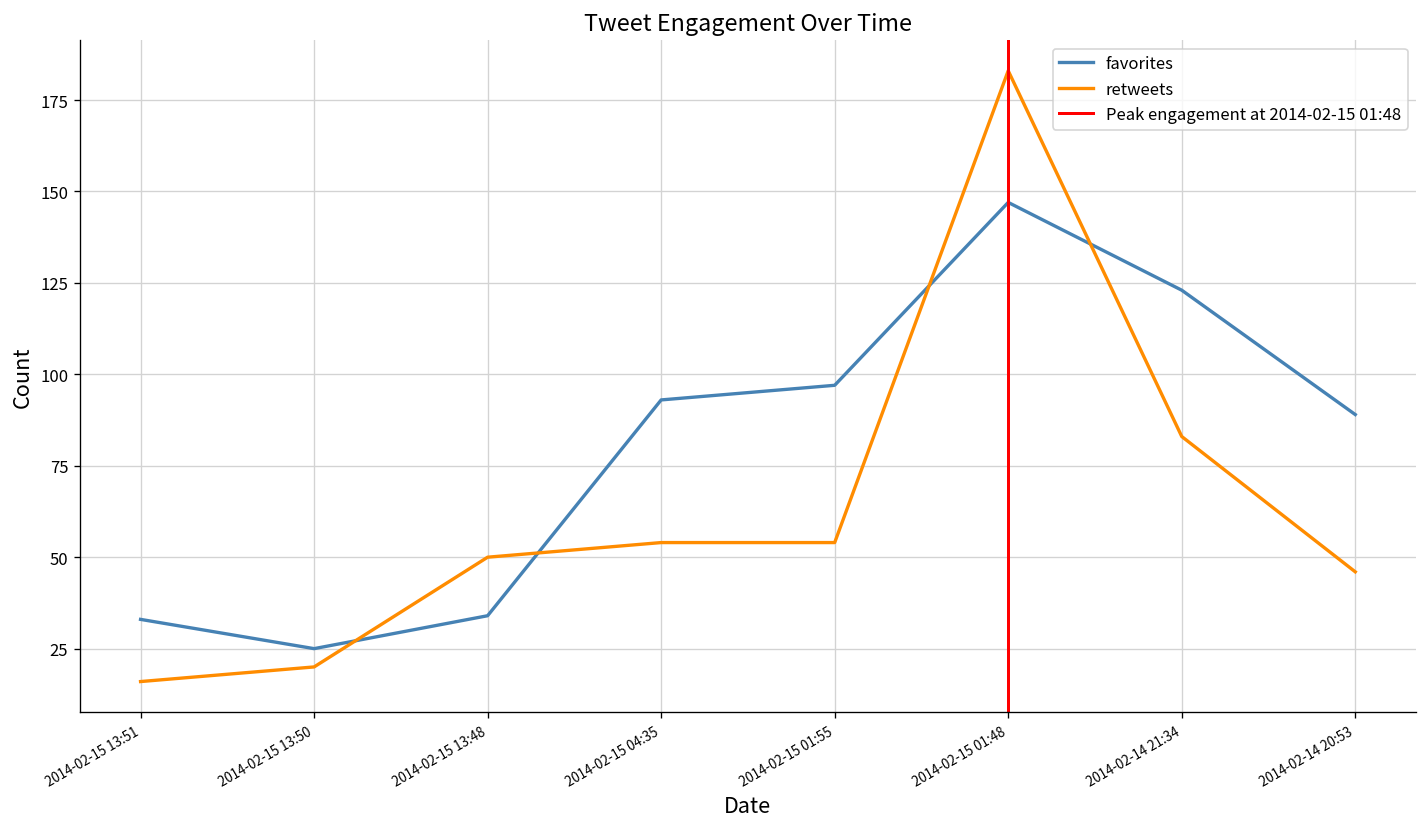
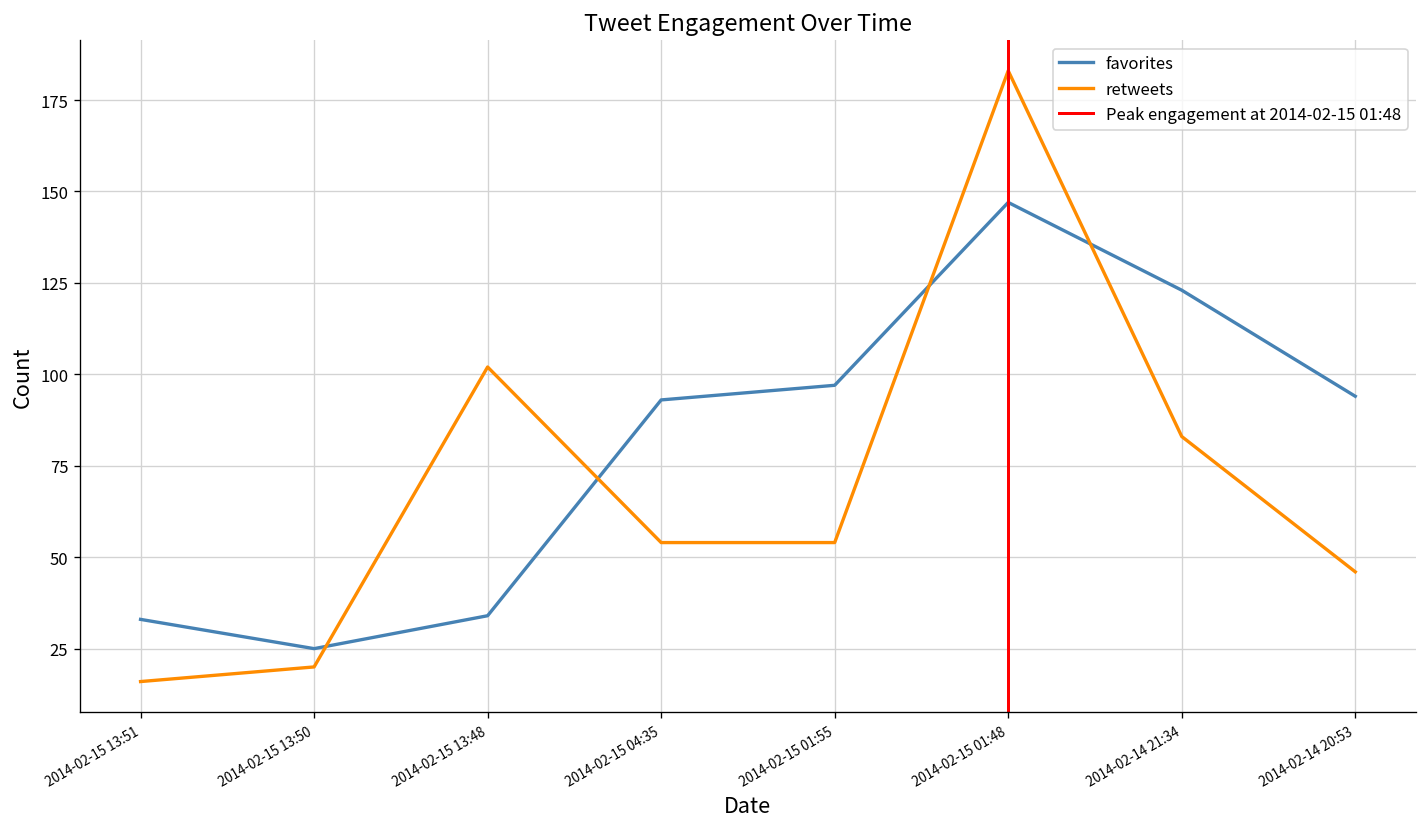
retweets, 2014-02-15 13:48: 50 -> 102
favorites, 2014-02-14 20:53: 89 -> 94
